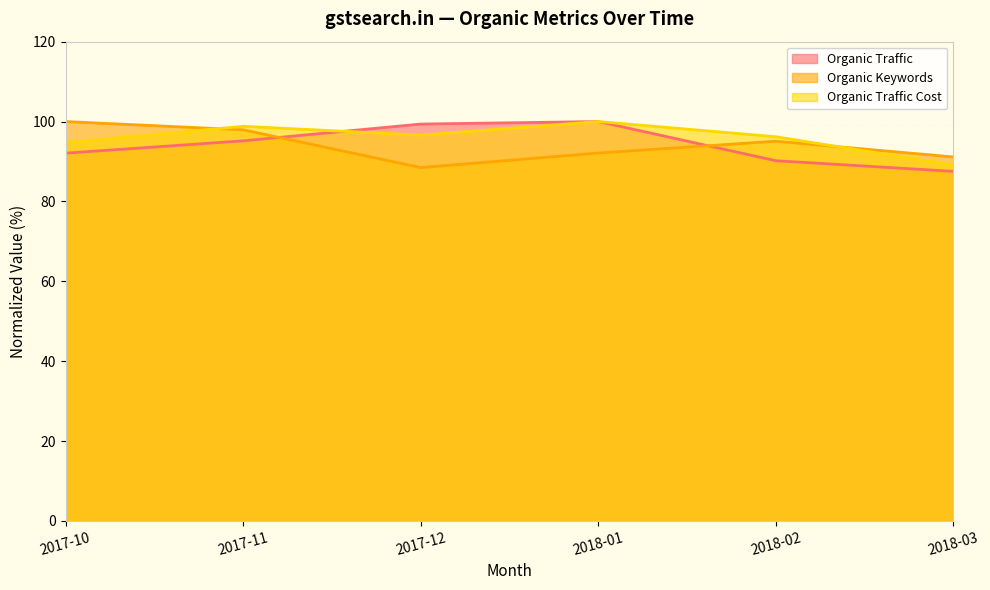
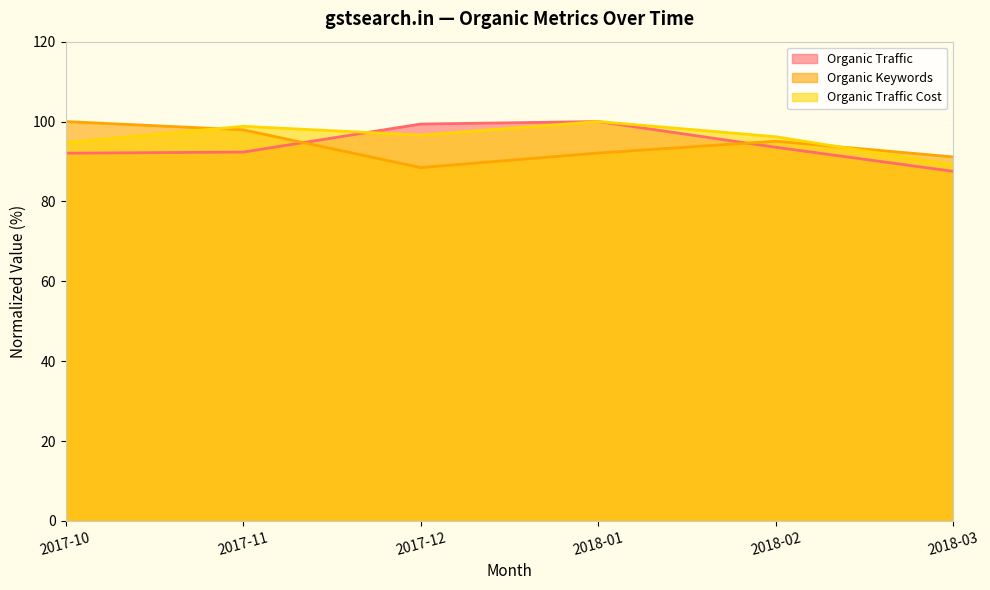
Organic Traffic, 2017-11: 95 -> 92
Organic Traffic, 2018-02: 90 -> 94
